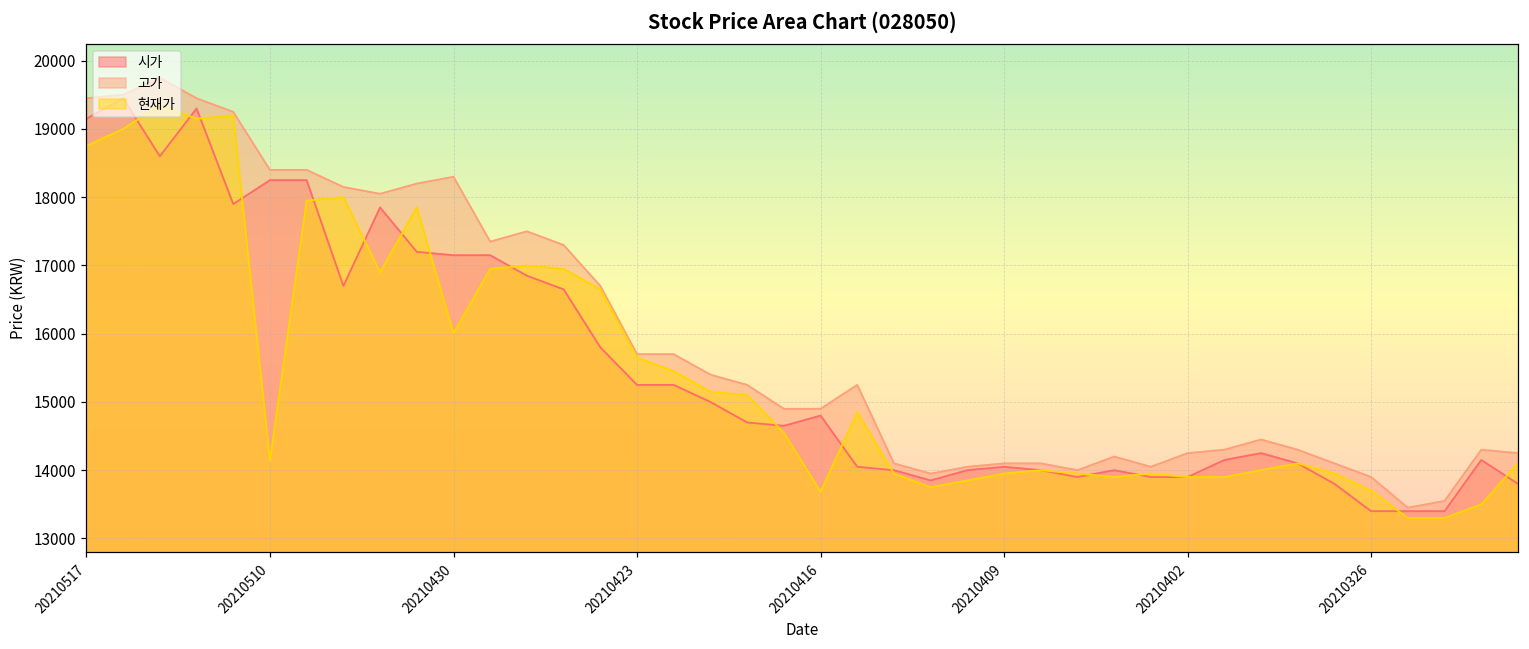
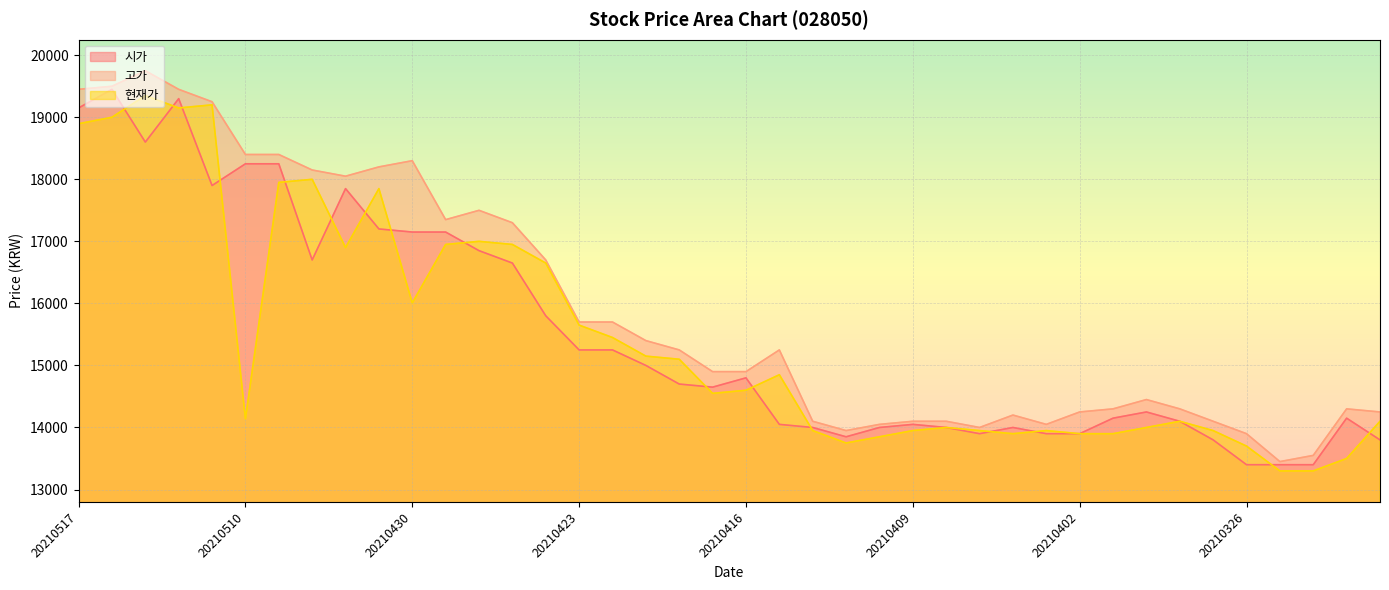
현재가, 20210517: 18800 -> 18900
현재가, 20210416: 13700 -> 14600
